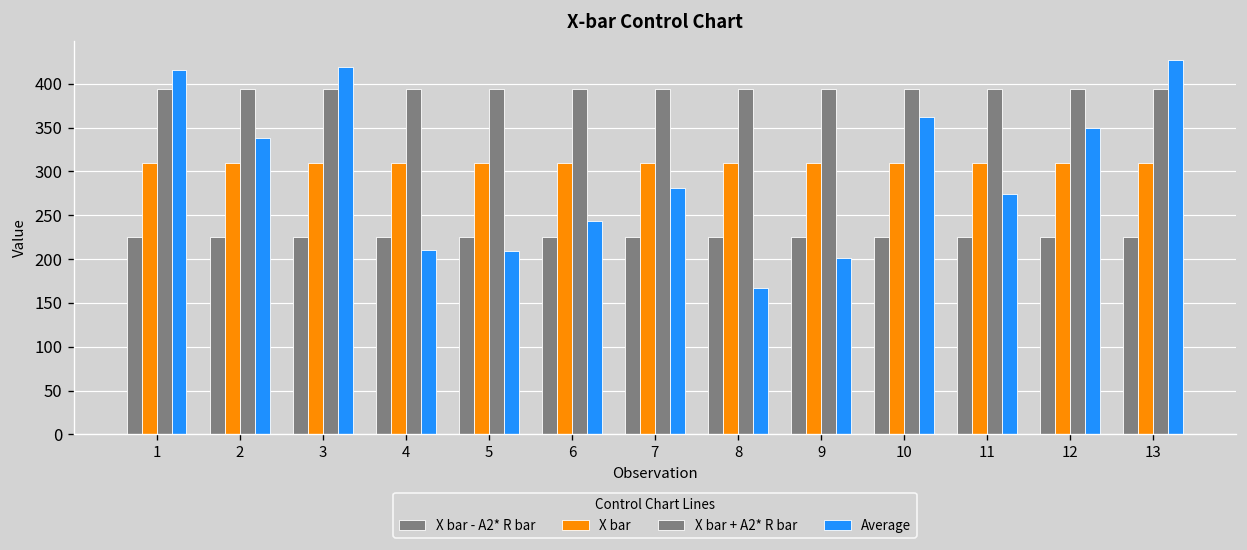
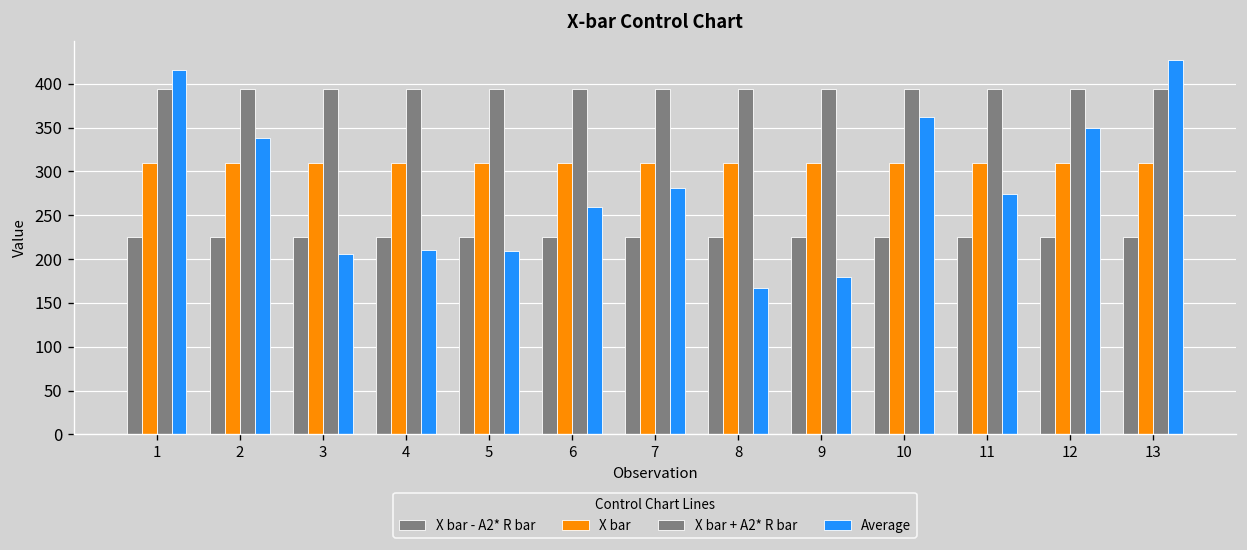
Average, 3: 420 -> 210
Average, 6: 240 -> 260
Average, 9: 200 -> 180
